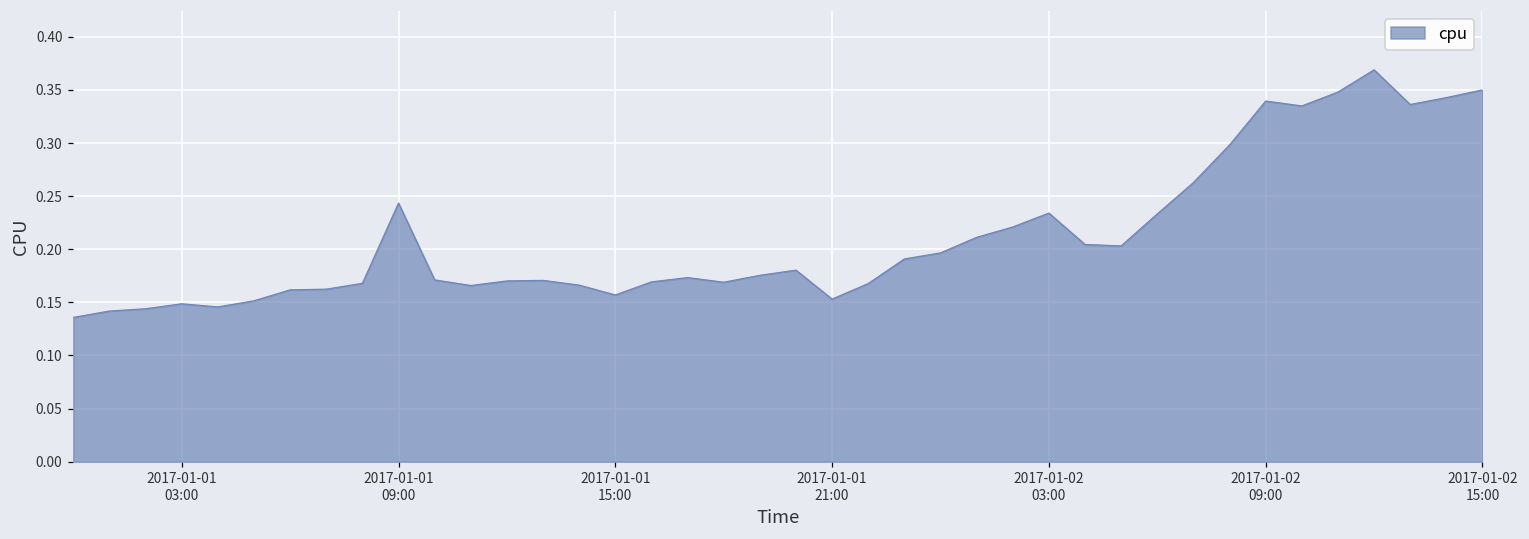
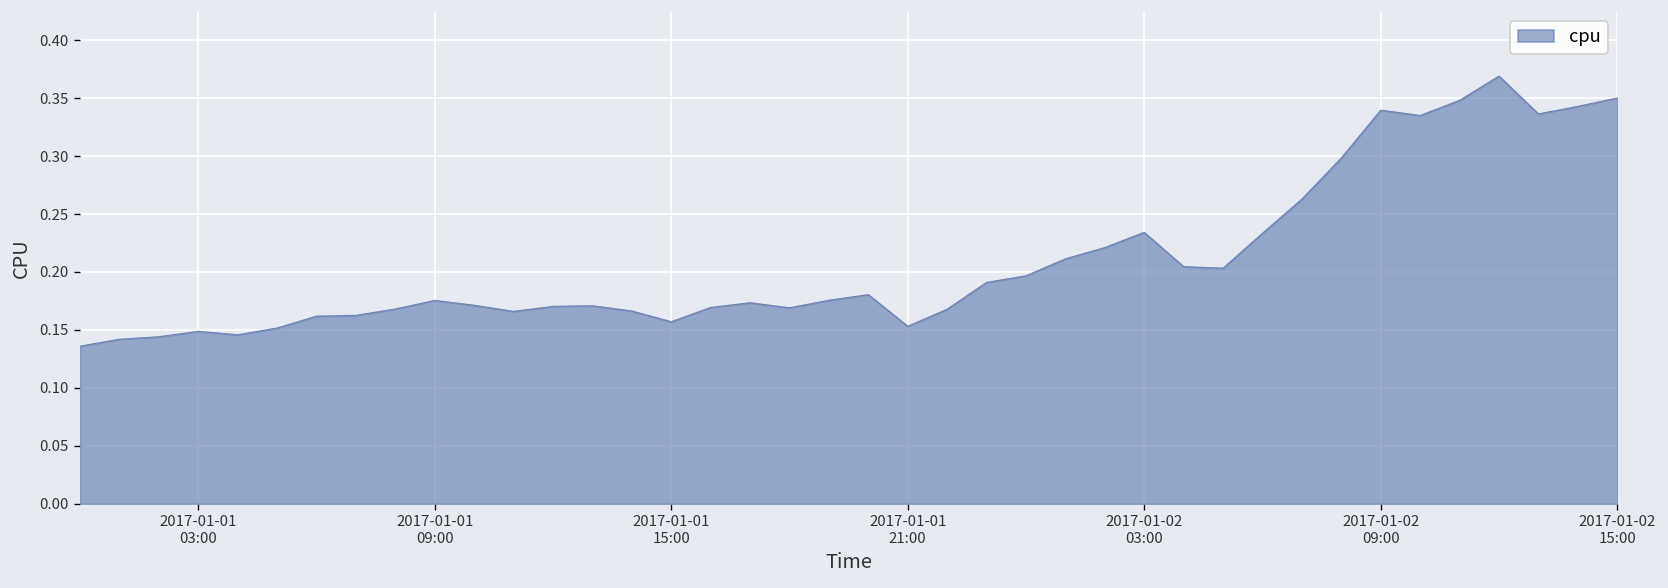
2017-01-01 09:00: 0.24 -> 0.18
